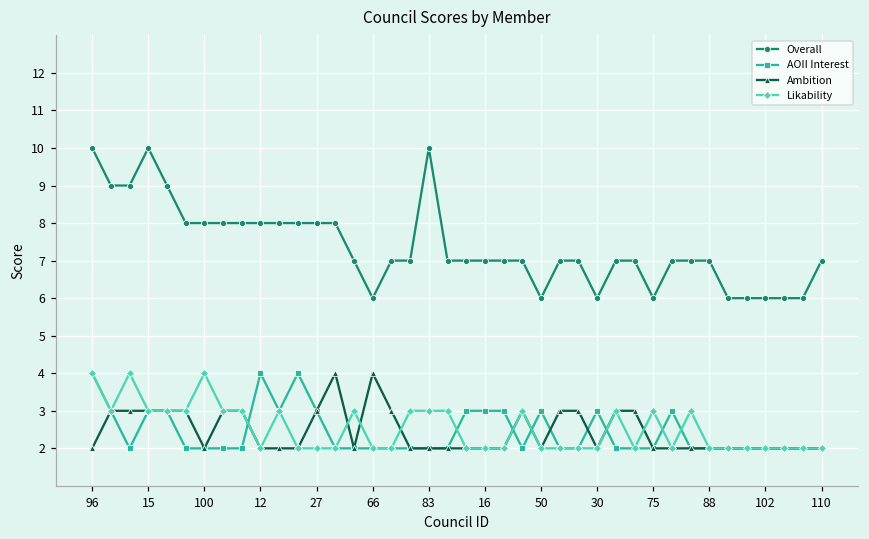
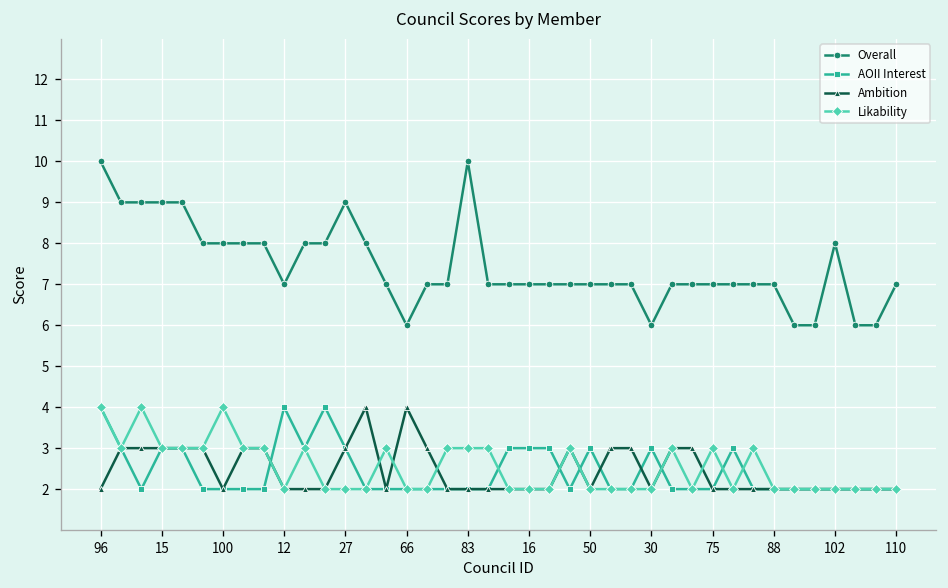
Overall, 15: 10 -> 9
Overall, 12: 8 -> 7
Overall, 27: 8 -> 9
Overall, 50: 6 -> 7
Overall, 75: 6 -> 7
Overall, 102: 6 -> 8
